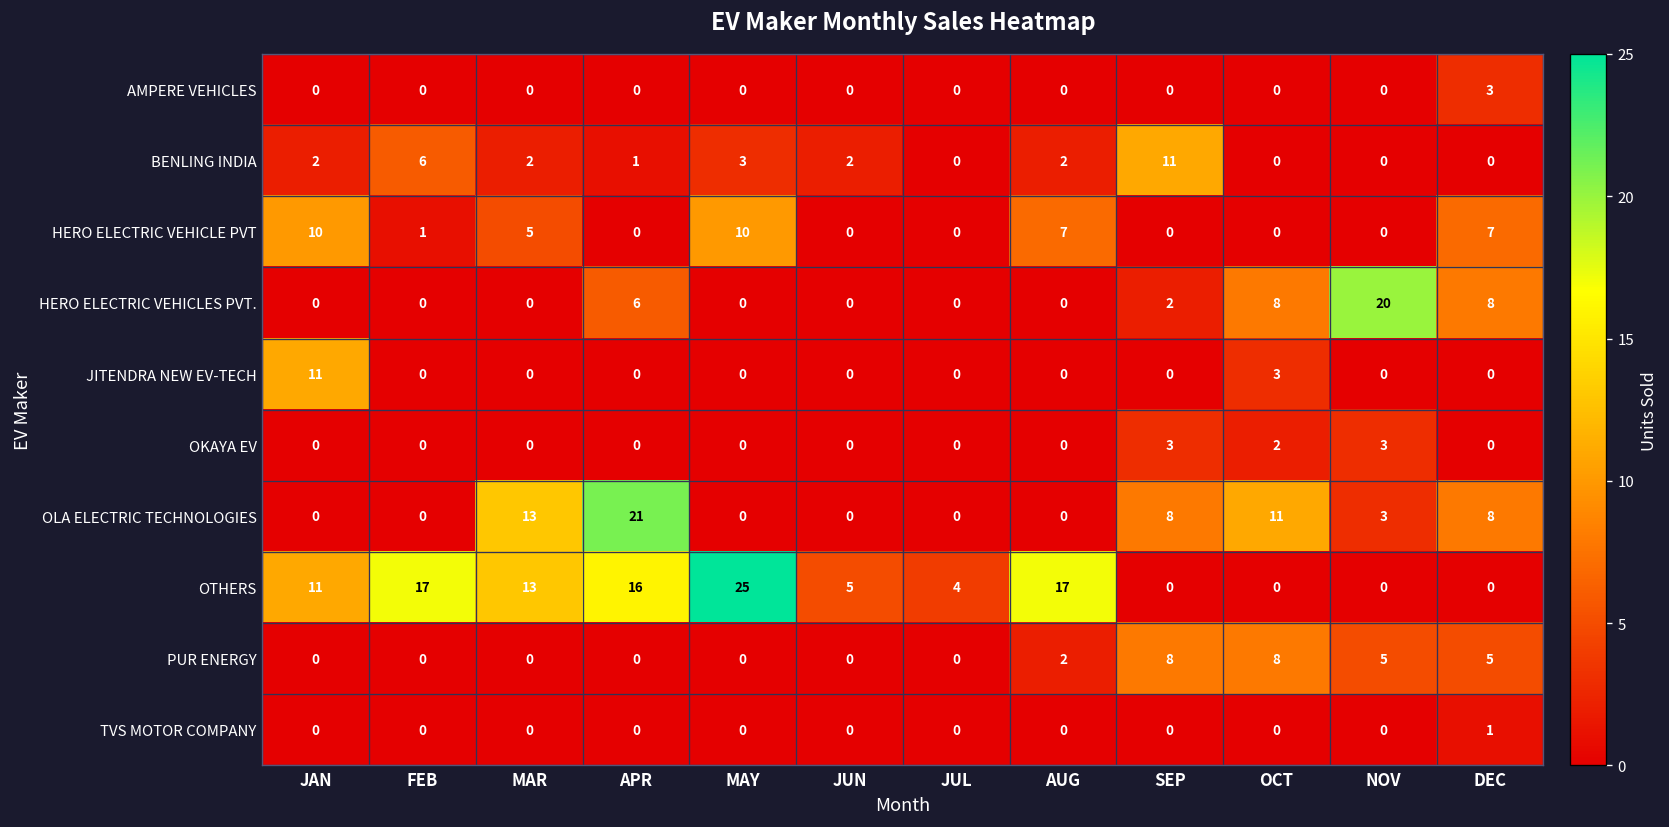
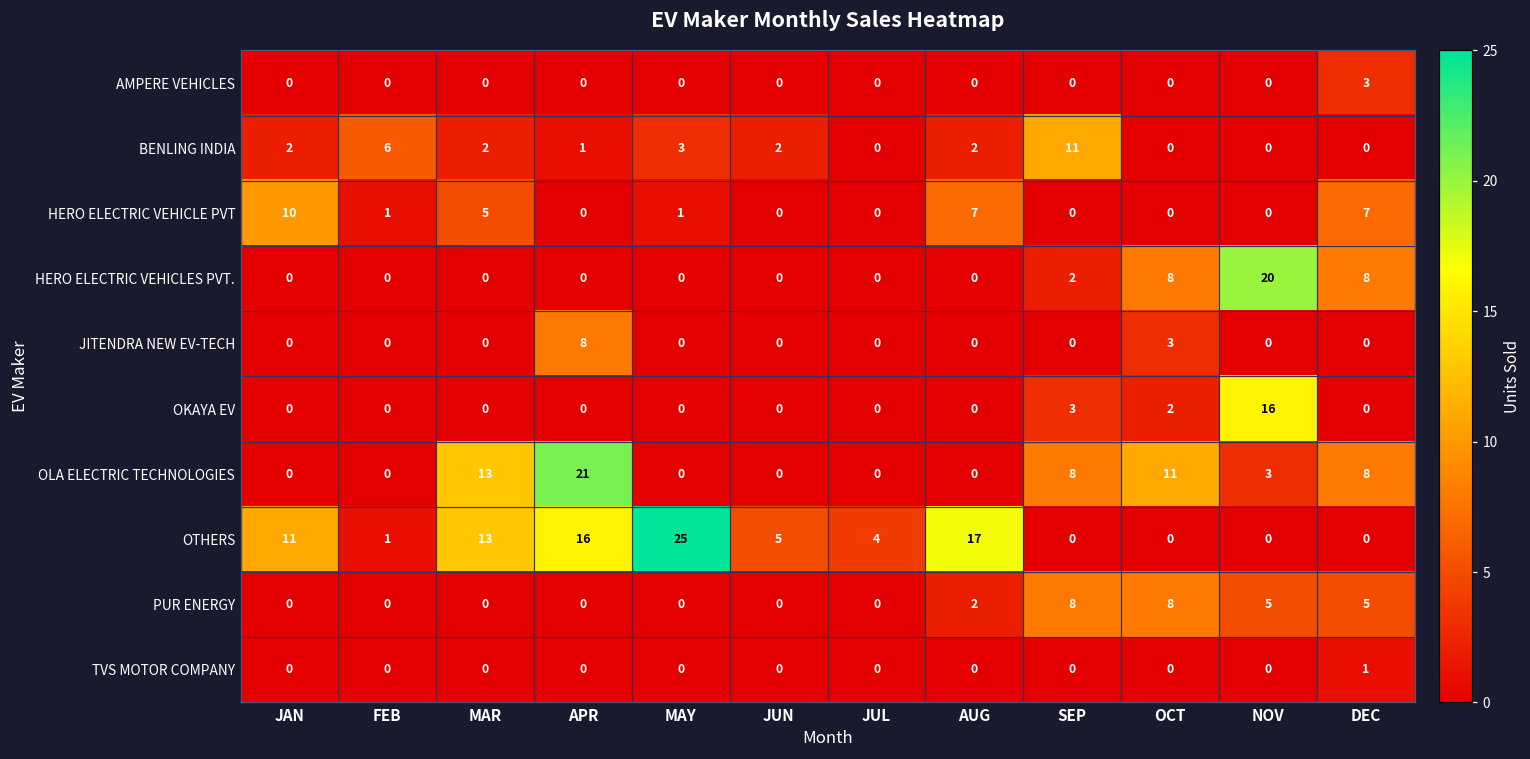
HERO ELECTRIC VEHICLE PVT, MAY: 10 -> 1
HERO ELECTRIC VEHICLES PVT., APR: 6 -> 0
JITENDRA NEW EV-TECH, JAN: 11 -> 0
JITENDRA NEW EV-TECH, APR: 0 -> 8
OKAYA EV, NOV: 3 -> 16
OTHERS, FEB: 17 -> 1
